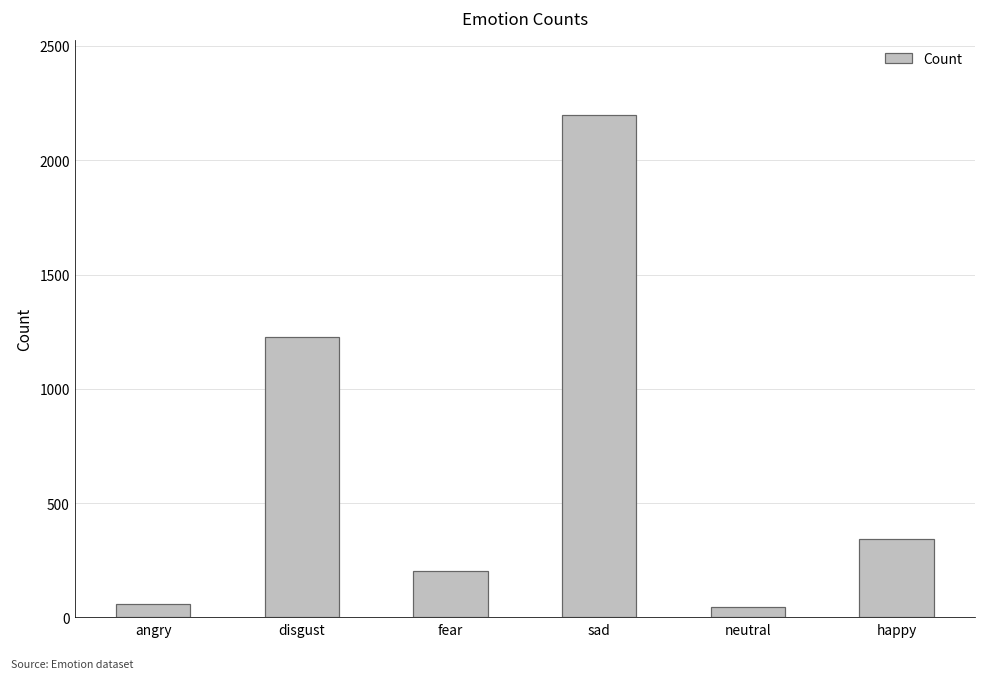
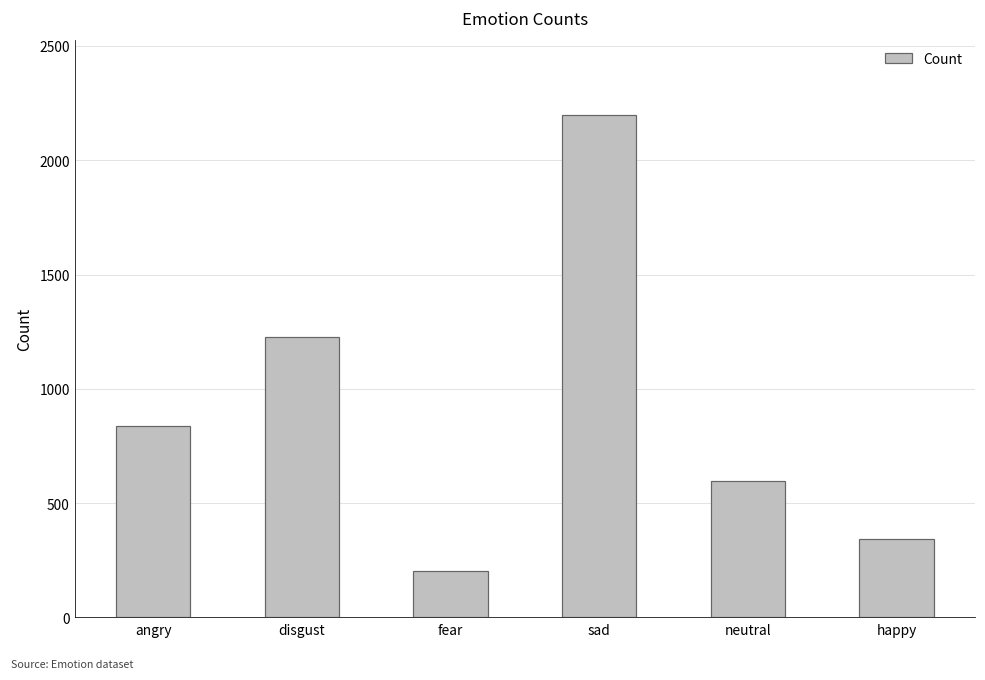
angry: 60 -> 840
neutral: 50 -> 600
